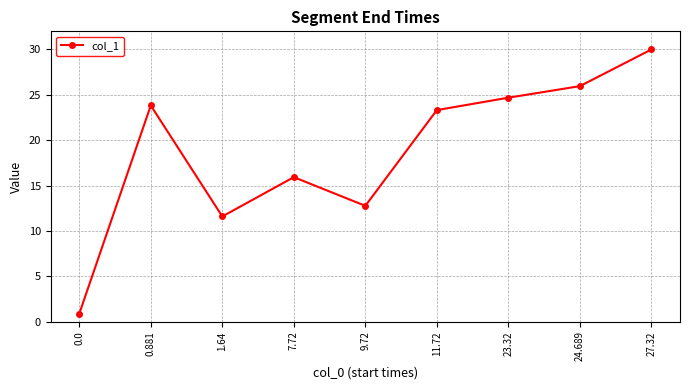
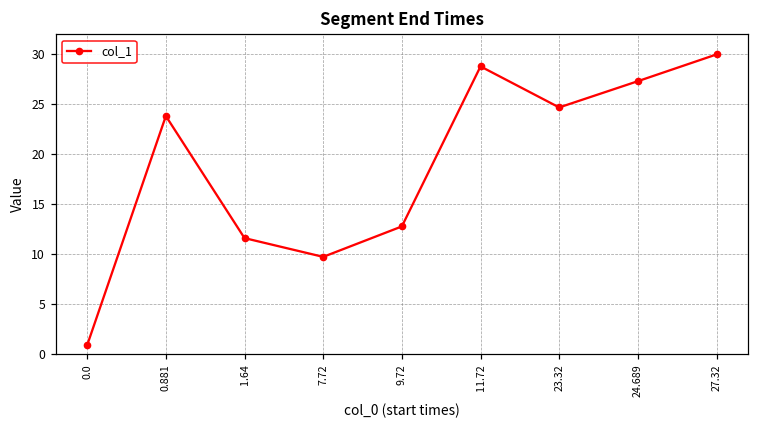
7.72: 16 -> 10
11.72: 23 -> 29
24.689: 26 -> 27
